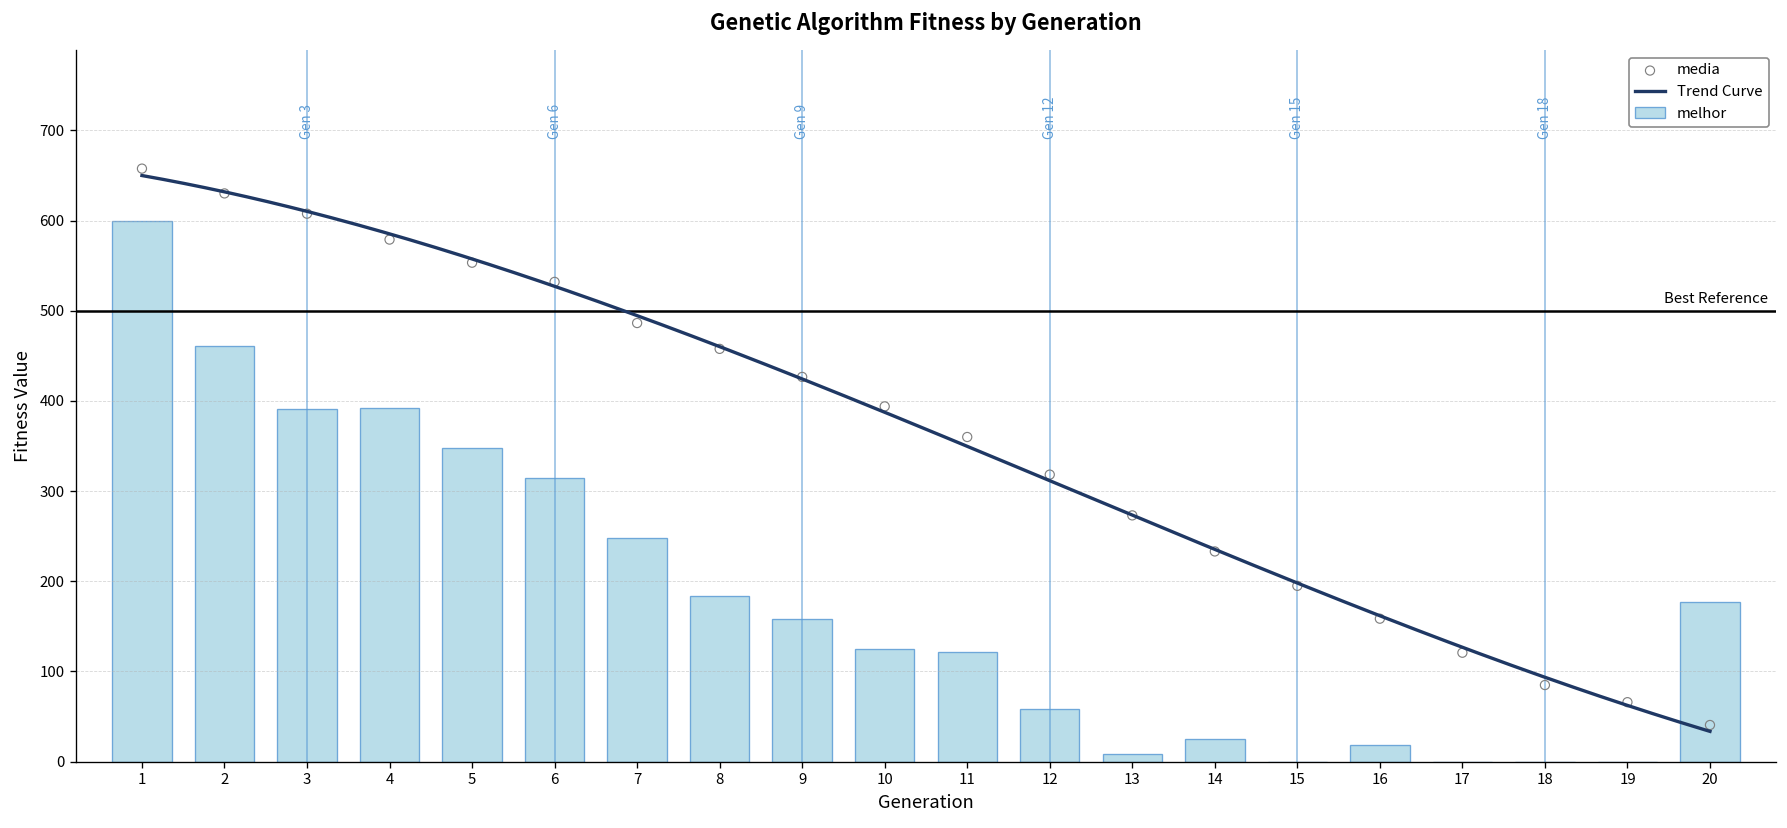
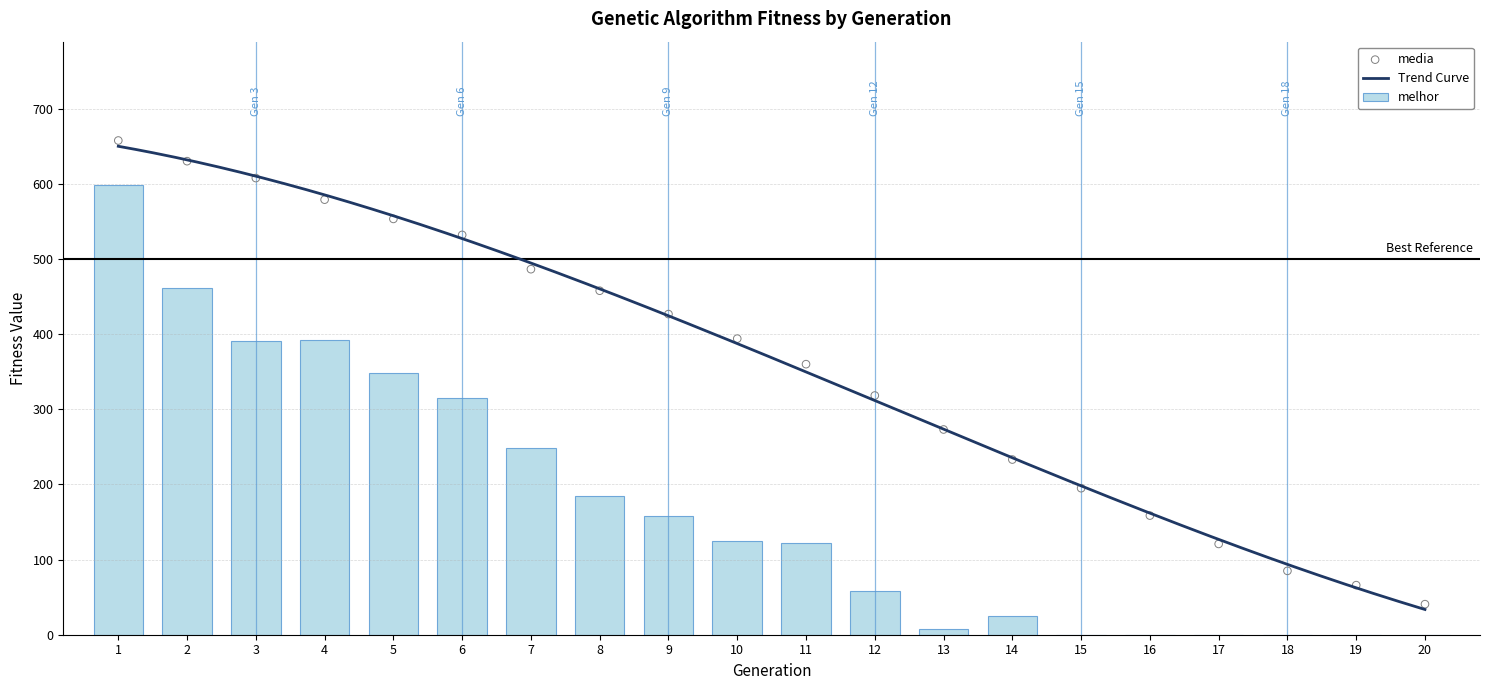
melhor, 16: 20 -> 0
melhor, 20: 180 -> 0
